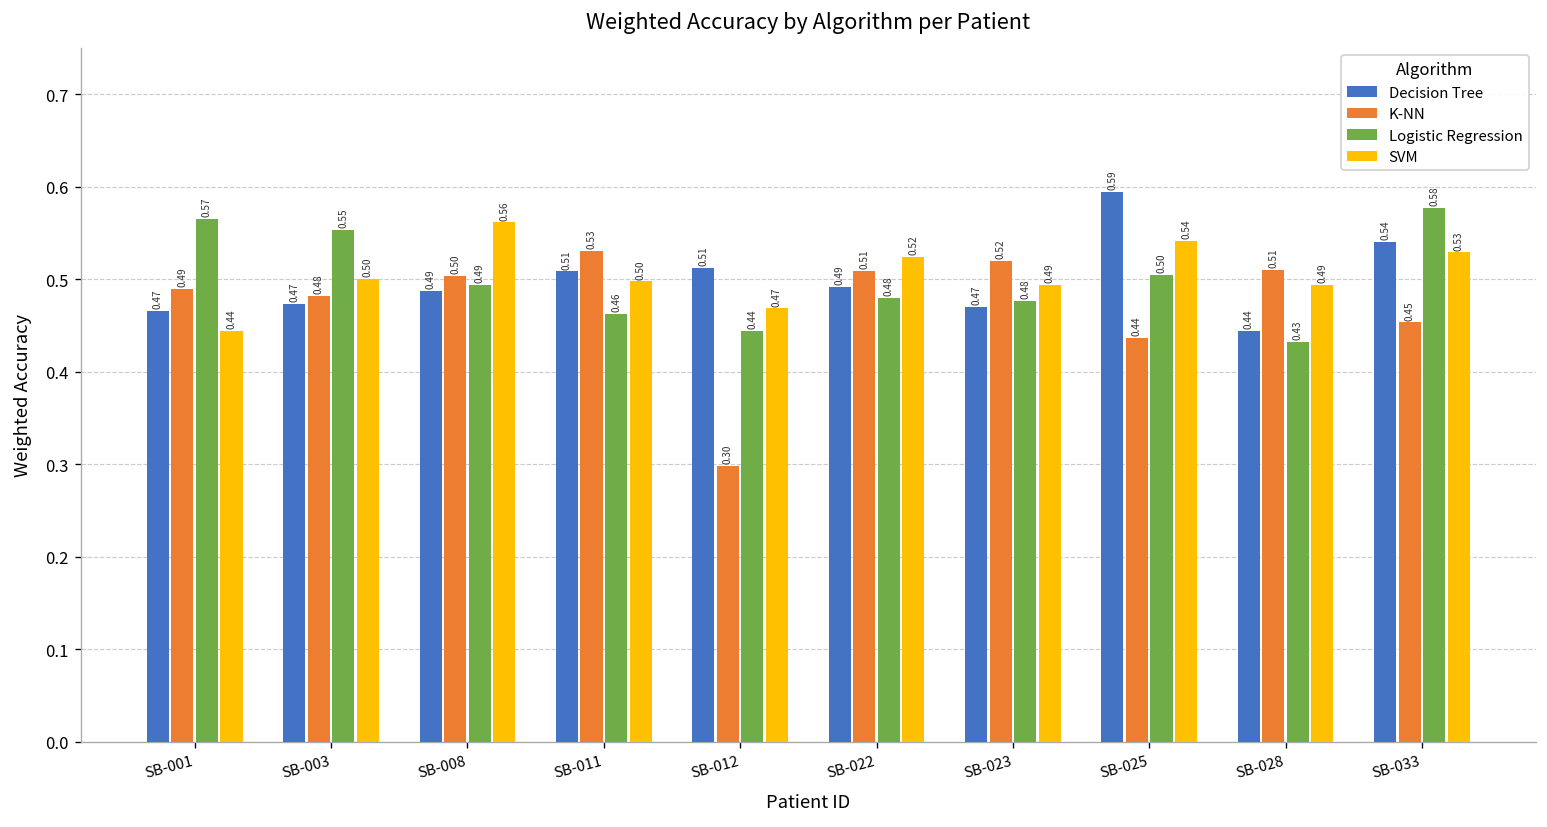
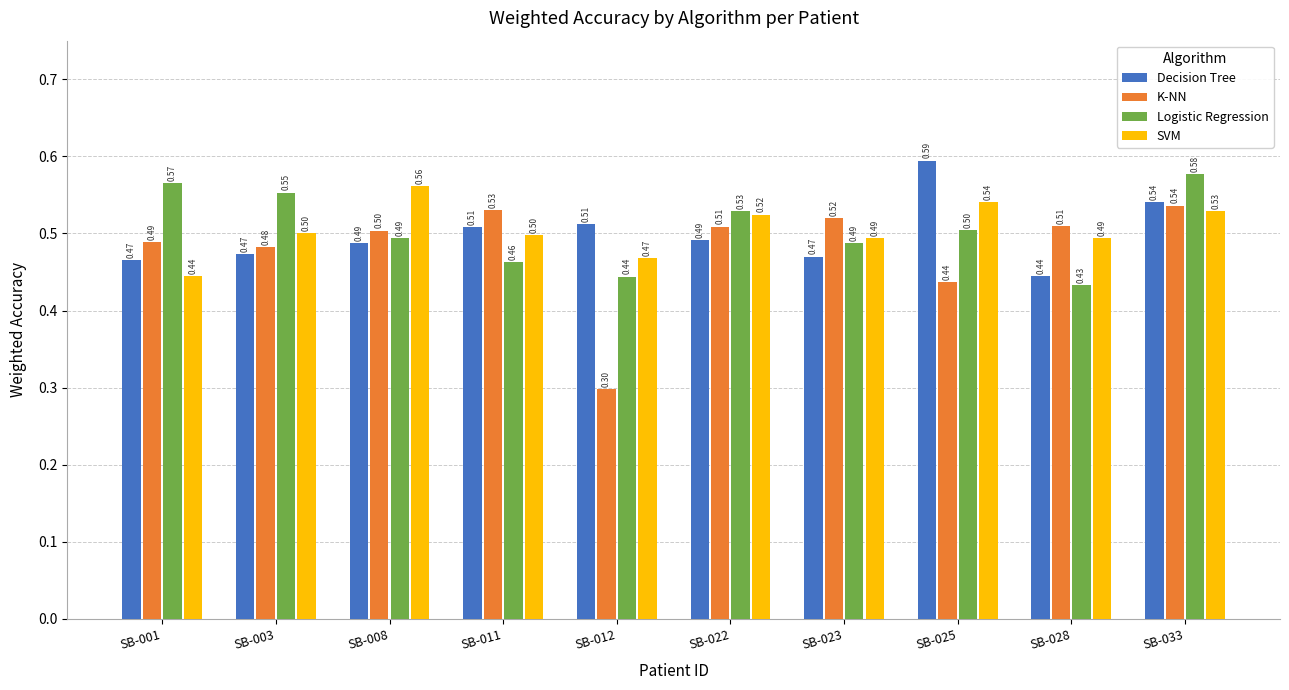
Logistic Regression, SB-022: 0.48 -> 0.53
Logistic Regression, SB-023: 0.48 -> 0.49
K-NN, SB-033: 0.45 -> 0.54
